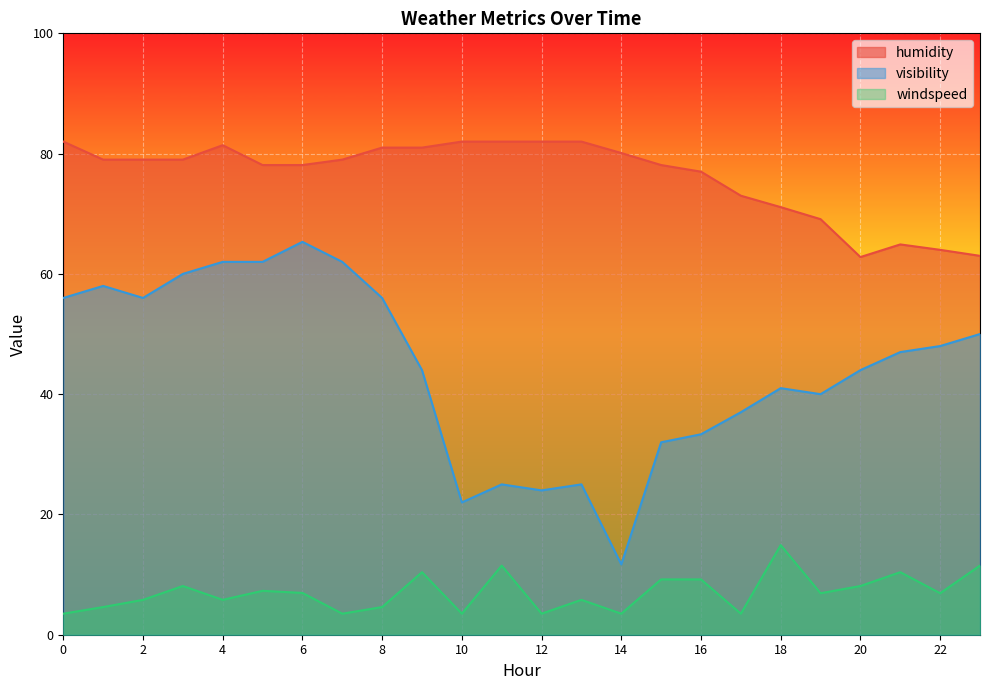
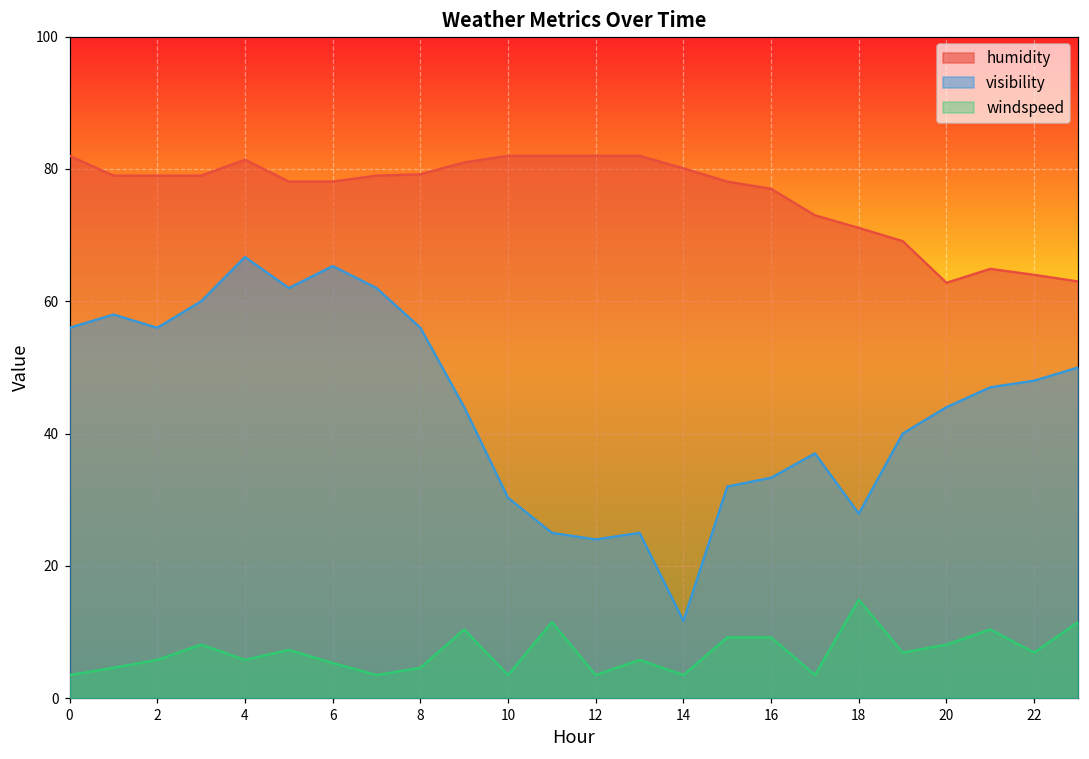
visibility, 4: 62 -> 67
windspeed, 6: 7 -> 5
humidity, 8: 81 -> 79
visibility, 10: 22 -> 30
visibility, 18: 41 -> 28
